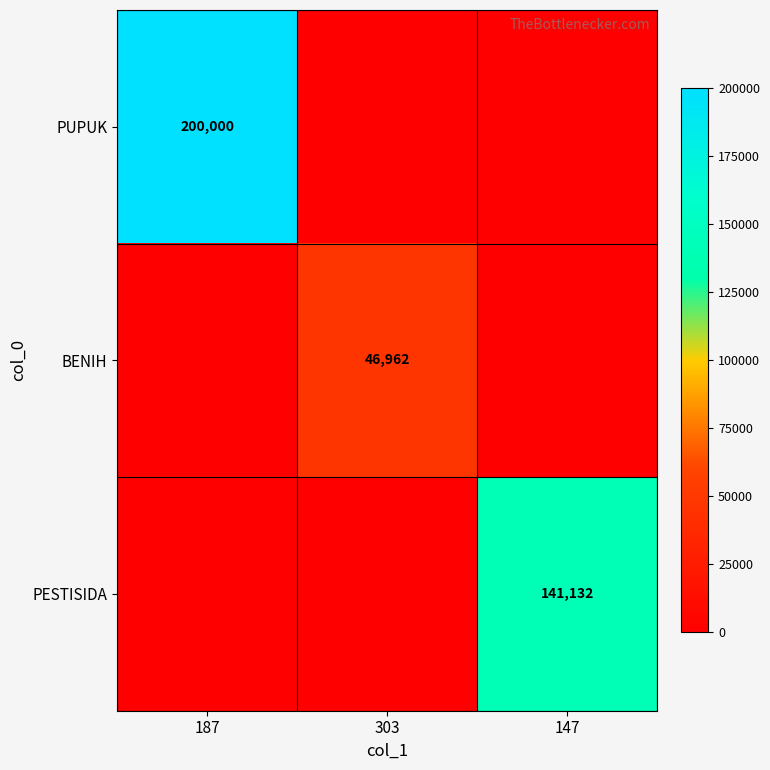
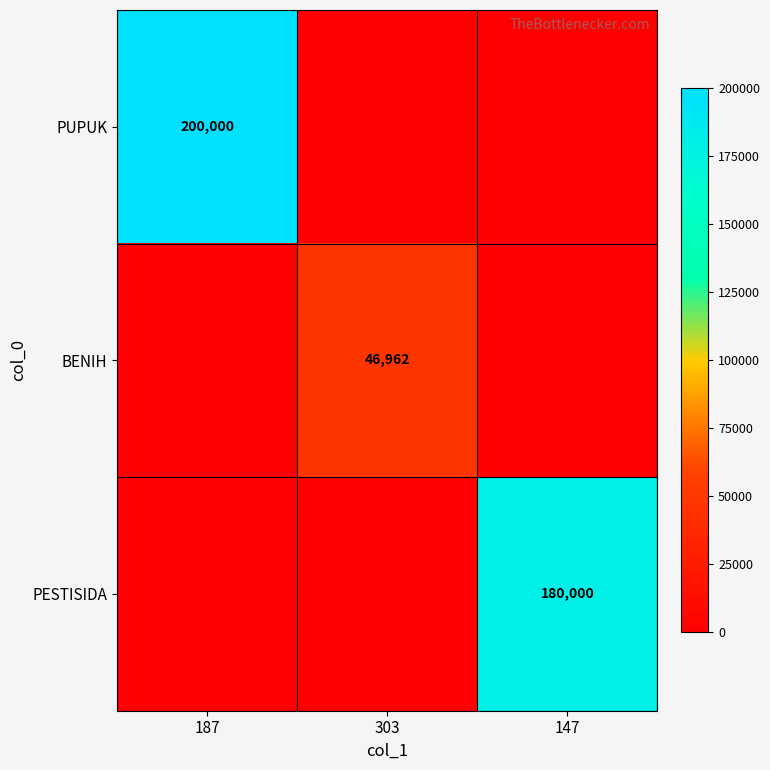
PESTISIDA, 147: 141,132 -> 180,000
